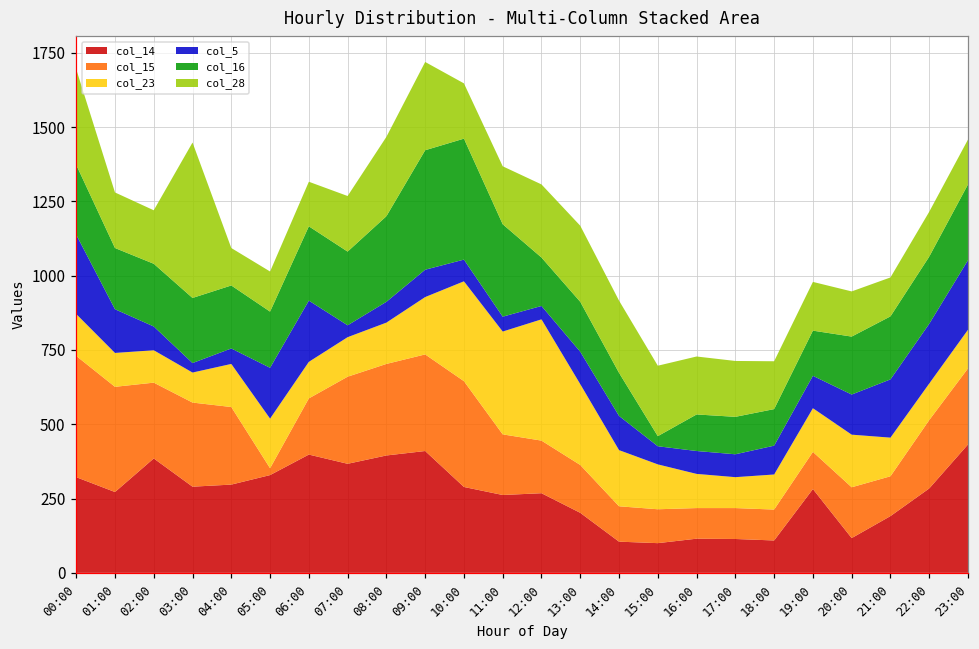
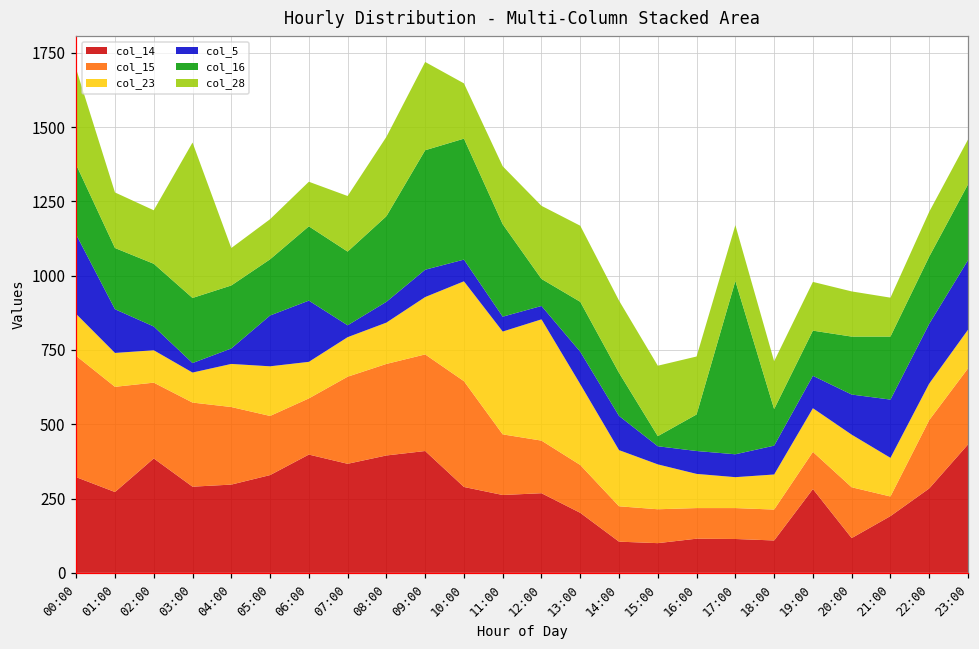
col_15, 05:00: 20 -> 200
col_16, 12:00: 160 -> 90
col_16, 17:00: 130 -> 580
col_15, 21:00: 130 -> 70
